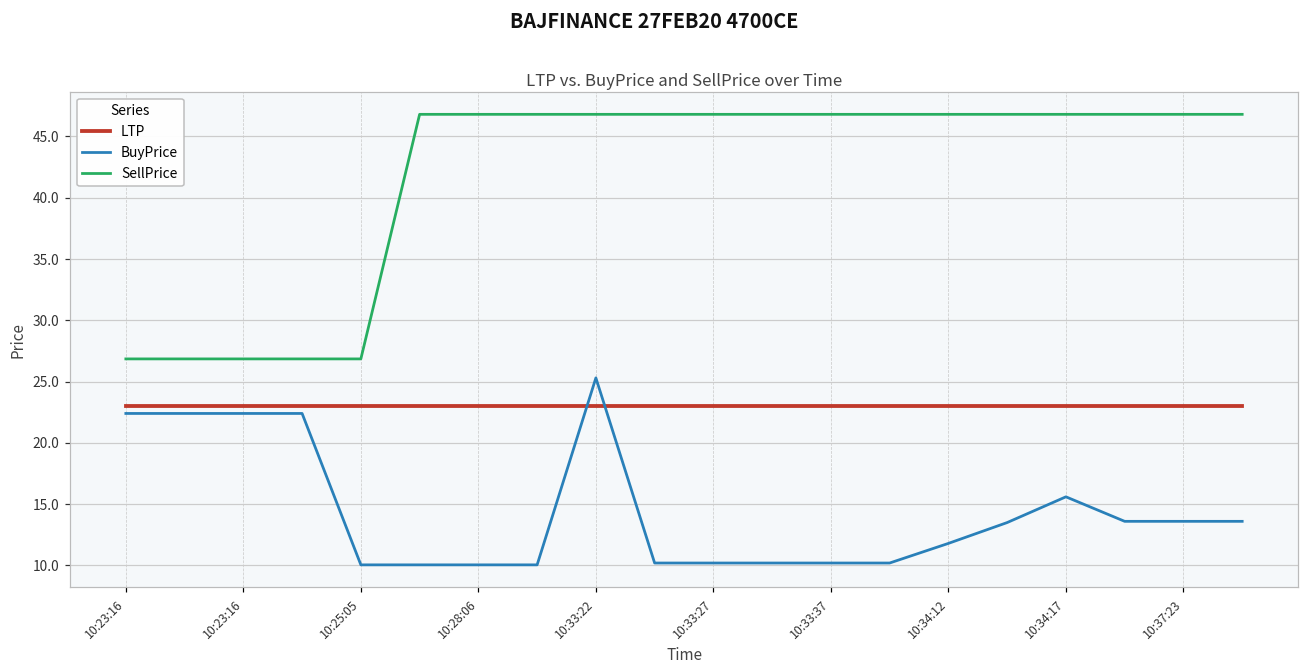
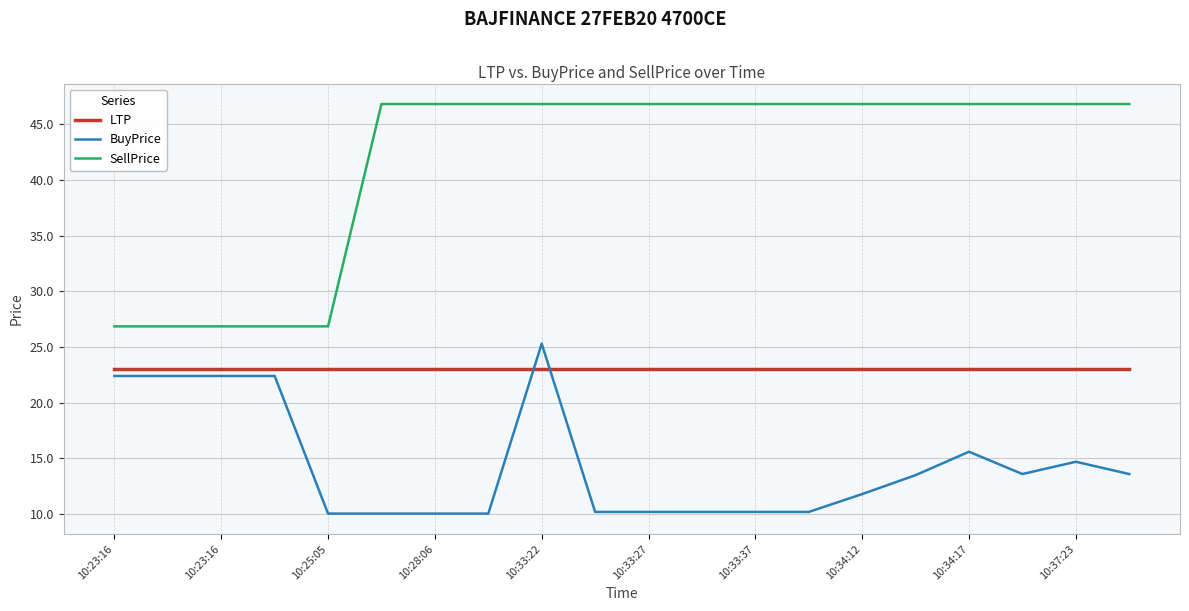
BuyPrice, 10:37:23: 13.6 -> 14.7
